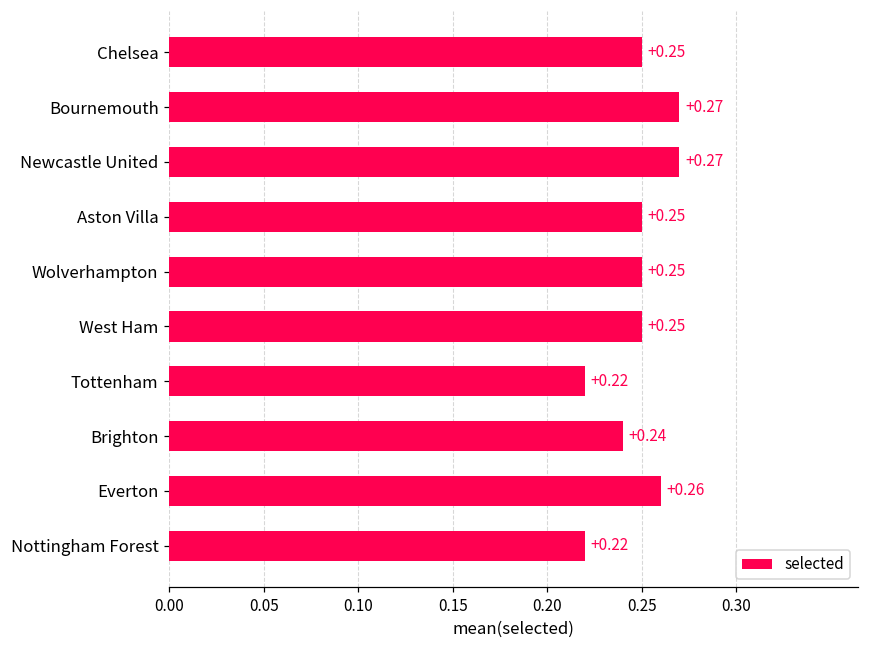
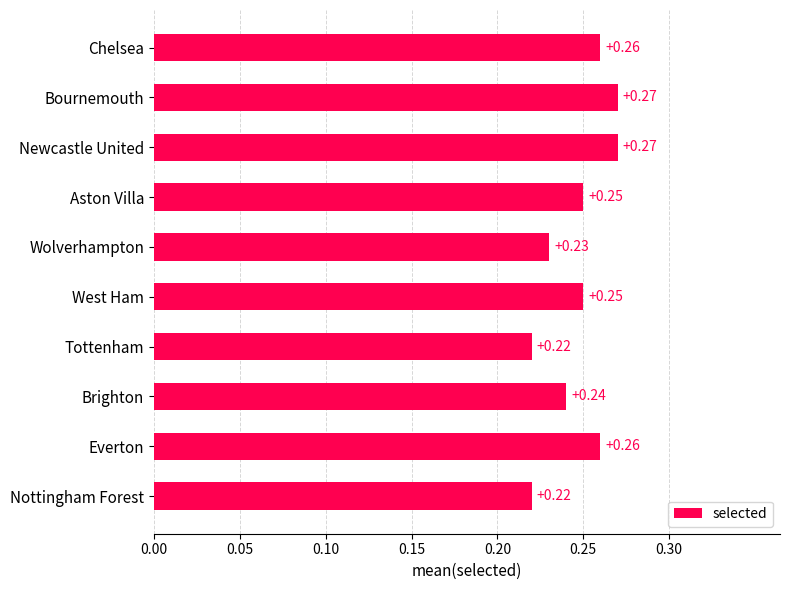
Chelsea: +0.25 -> +0.26
Wolverhampton: +0.25 -> +0.23
